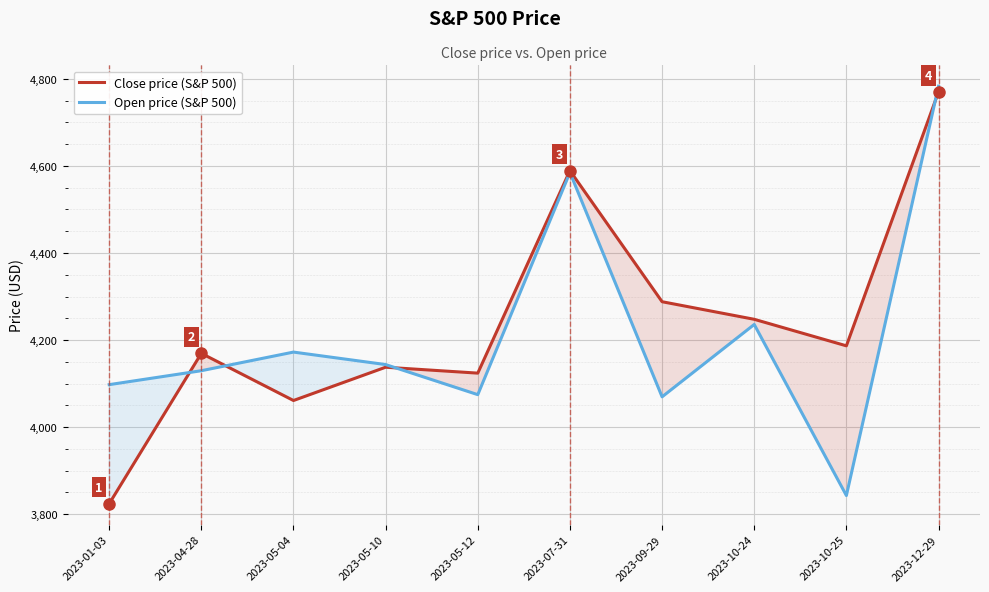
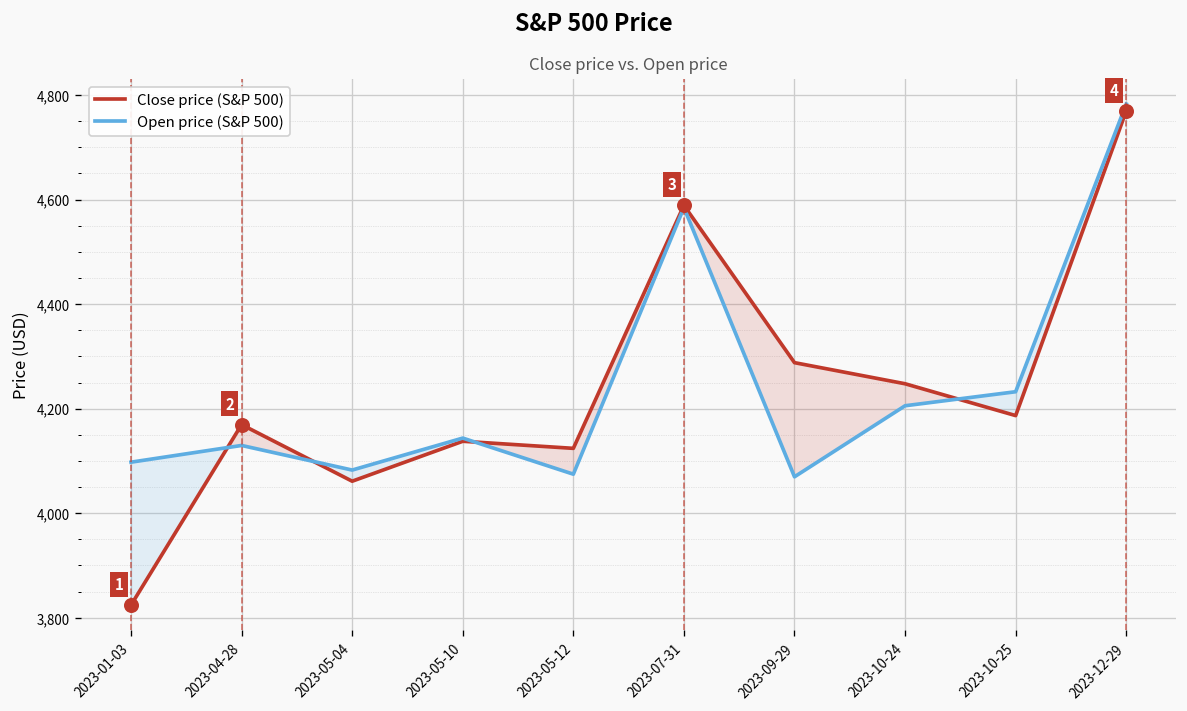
Open price (S&P 500), 2023-05-04: 4,170 -> 4,080
Open price (S&P 500), 2023-10-24: 4,240 -> 4,210
Open price (S&P 500), 2023-10-25: 3,840 -> 4,230
